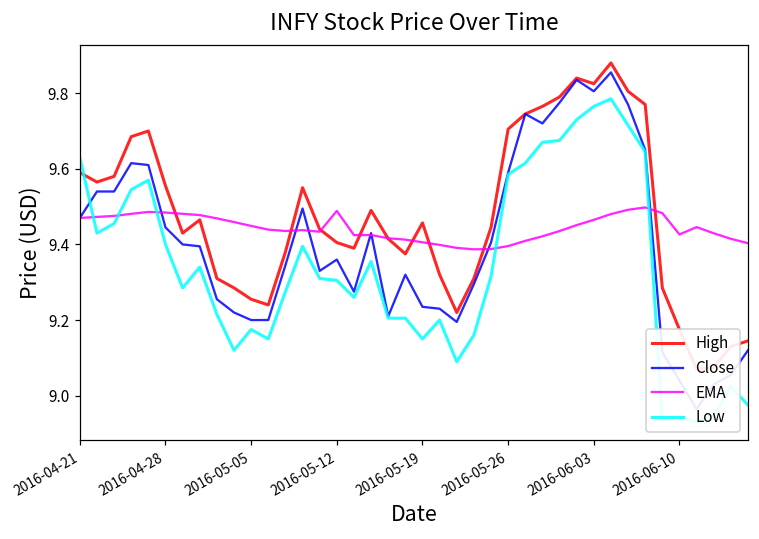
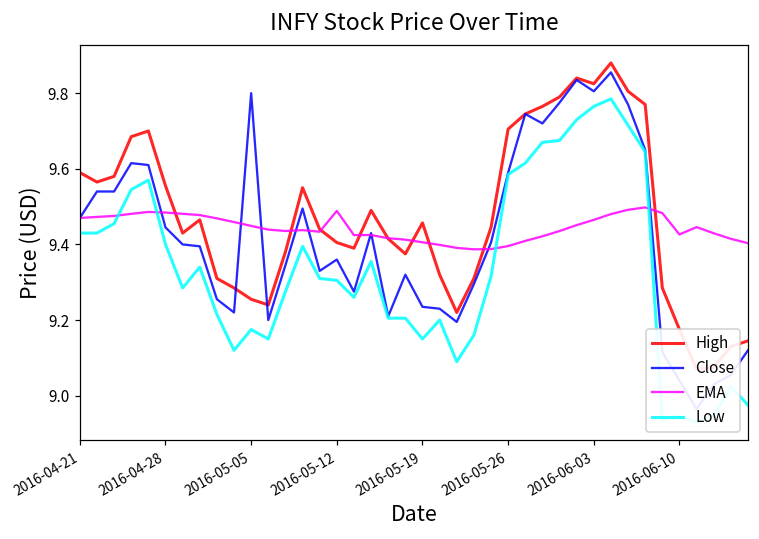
Low, 2016-04-21: 9.63 -> 9.43
Close, 2016-05-05: 9.2 -> 9.8
